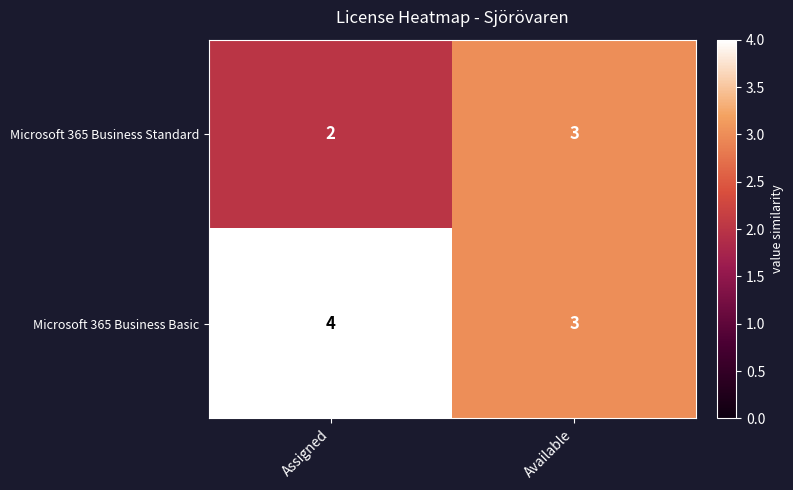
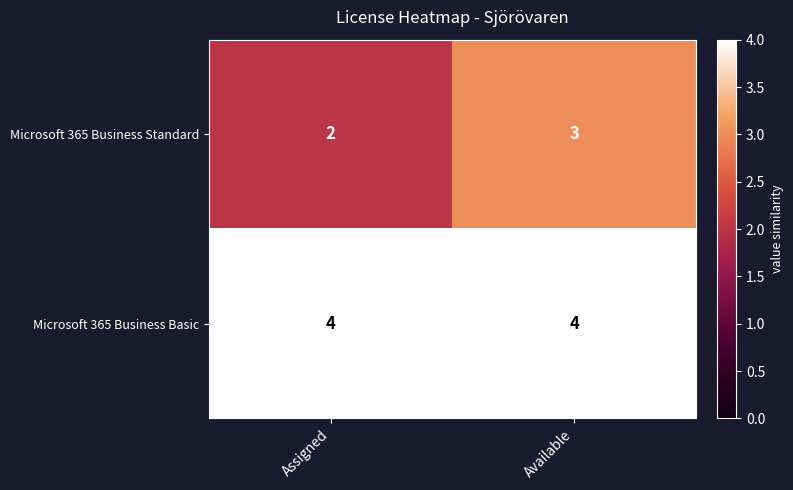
Microsoft 365 Business Basic, Available: 3 -> 4
